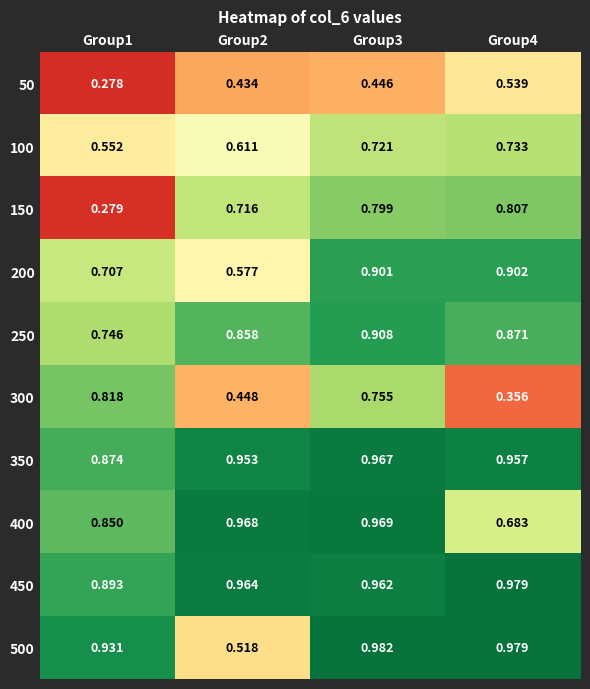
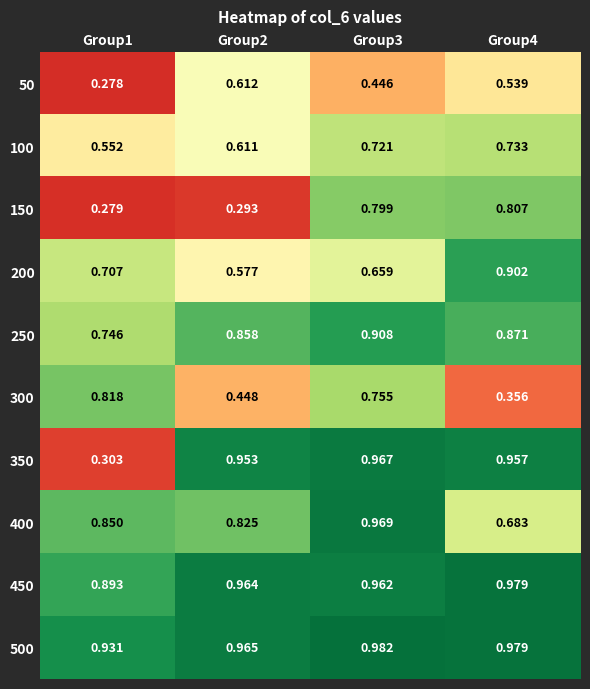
50, Group2: 0.434 -> 0.612
150, Group2: 0.716 -> 0.293
200, Group3: 0.901 -> 0.659
350, Group1: 0.874 -> 0.303
400, Group2: 0.968 -> 0.825
500, Group2: 0.518 -> 0.965
